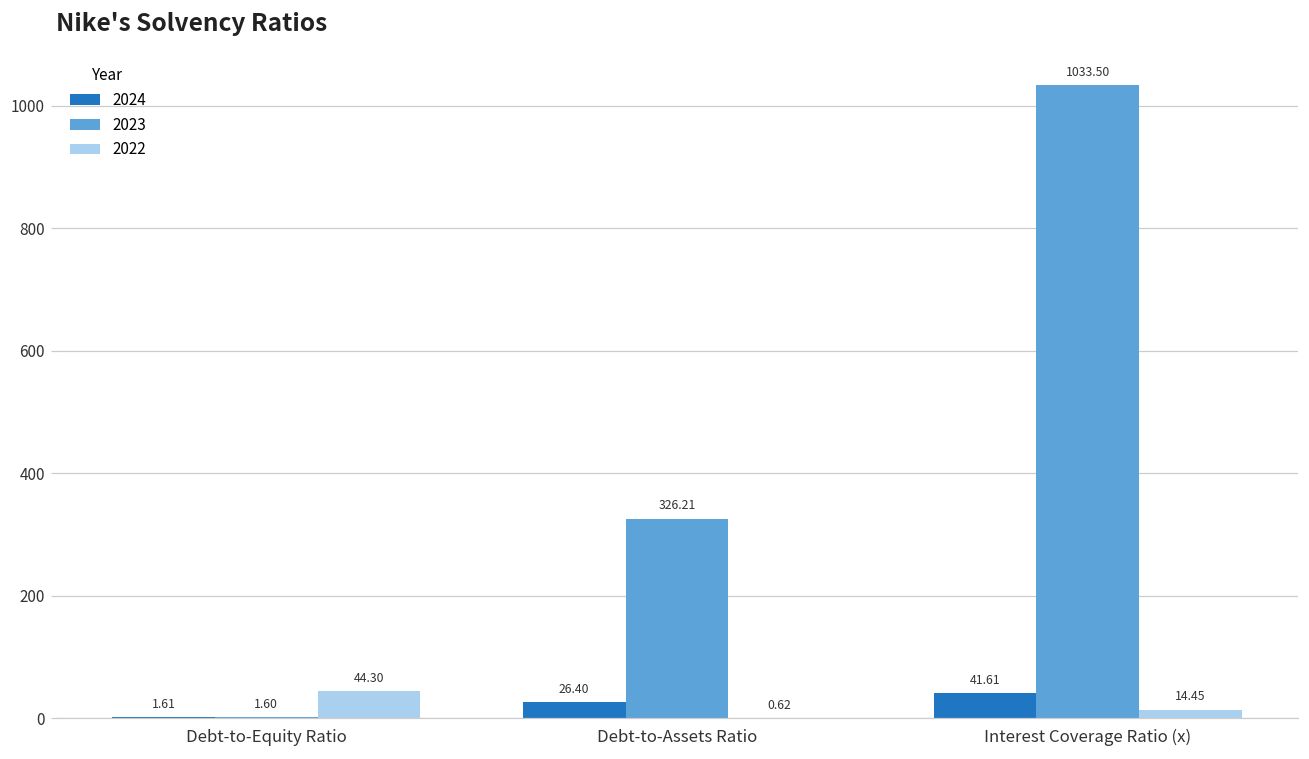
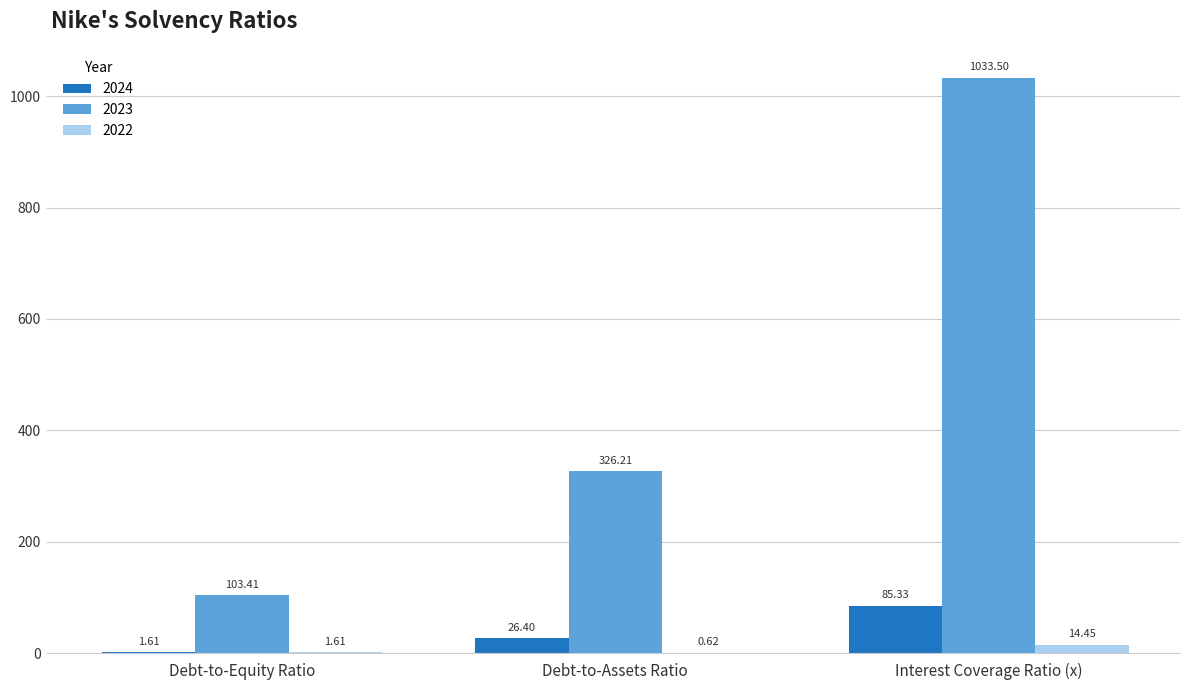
2023, Debt-to-Equity Ratio: 1.60 -> 103.41
2022, Debt-to-Equity Ratio: 44.30 -> 1.61
2024, Interest Coverage Ratio (x): 41.61 -> 85.33
